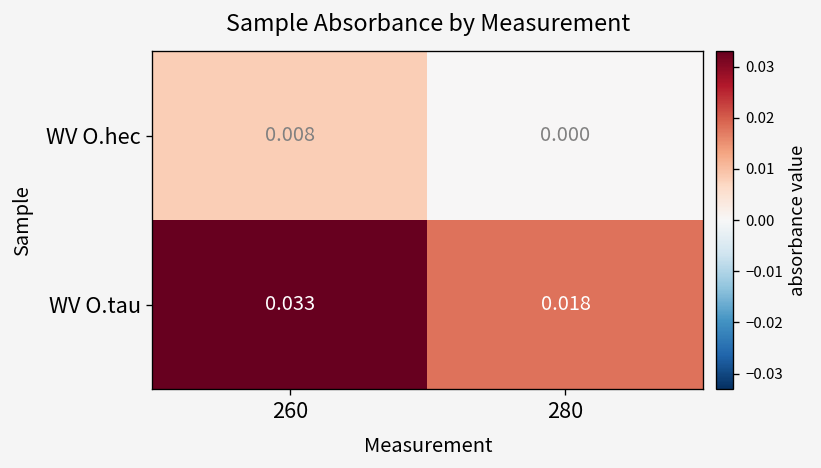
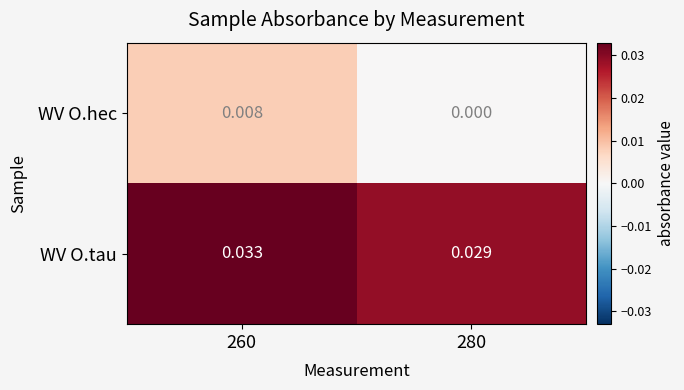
WV O.tau, 280: 0.018 -> 0.029
